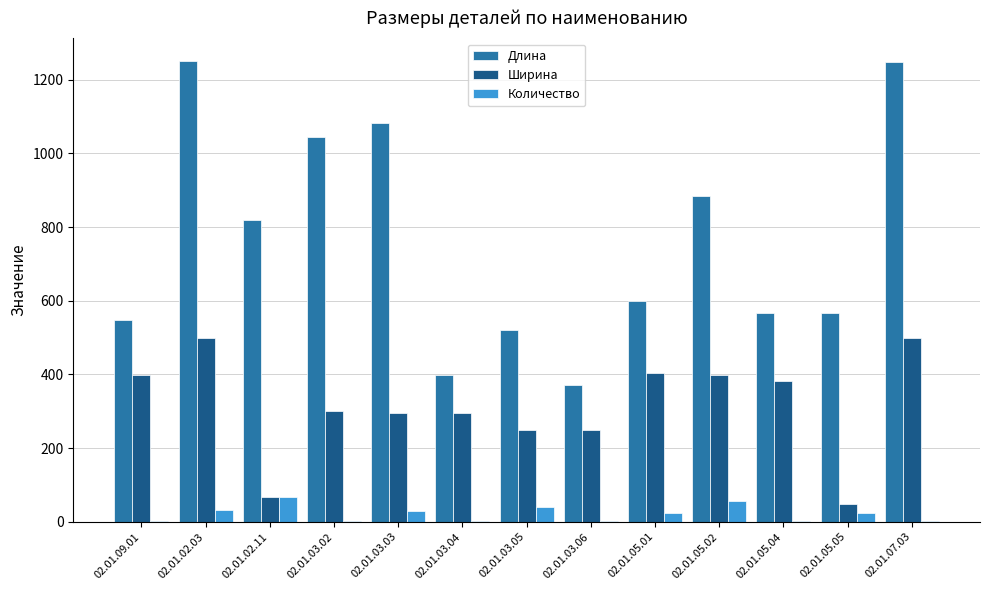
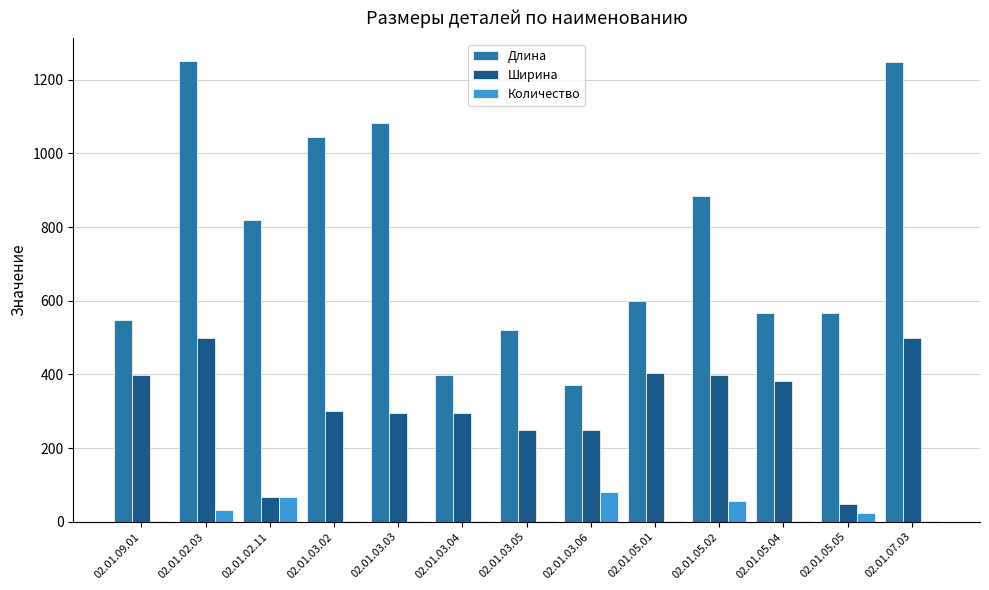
Количество, 02.01.03.03: 30 -> 0
Количество, 02.01.03.05: 40 -> 0
Количество, 02.01.03.06: 0 -> 80
Количество, 02.01.05.01: 20 -> 0
